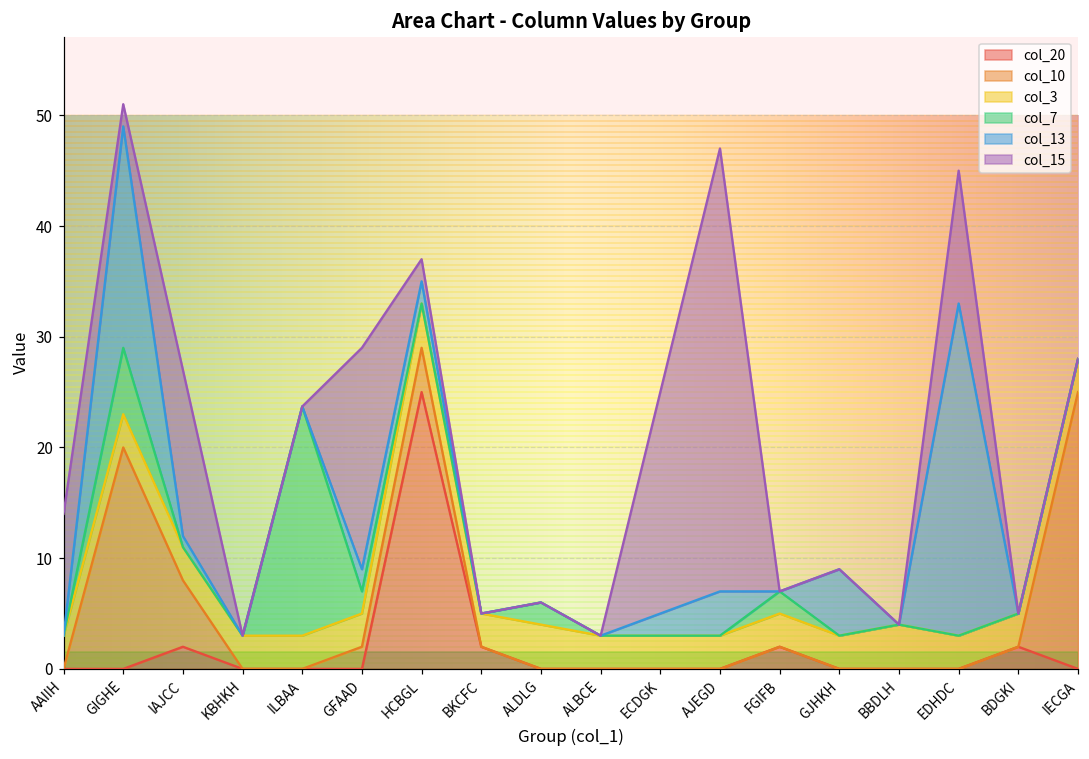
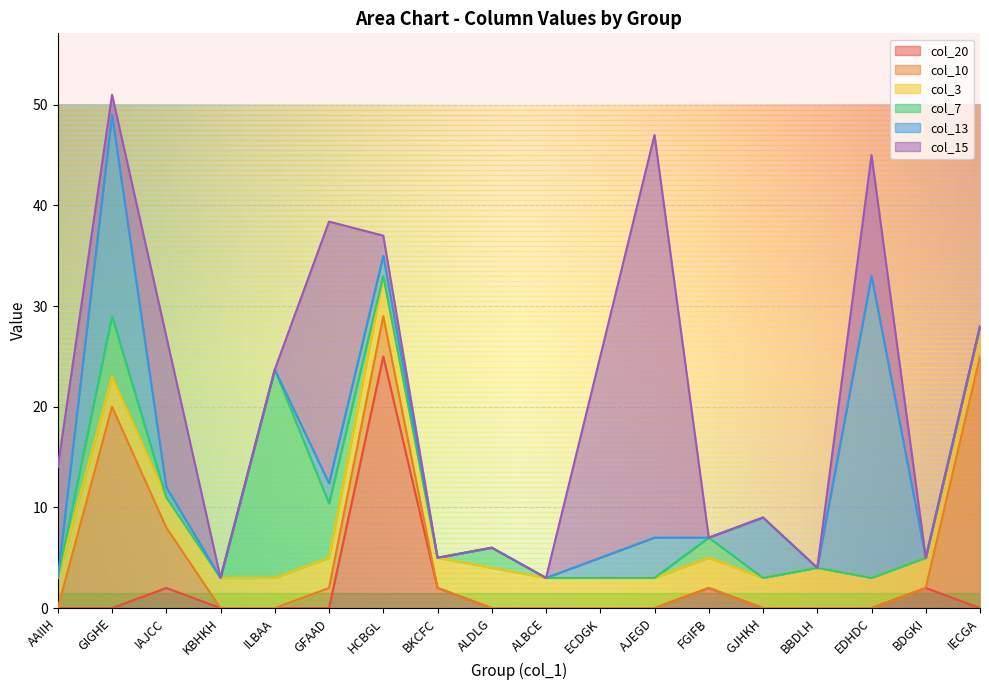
col_7, GFAAD: 2.0 -> 5.4
col_15, GFAAD: 20 -> 26
